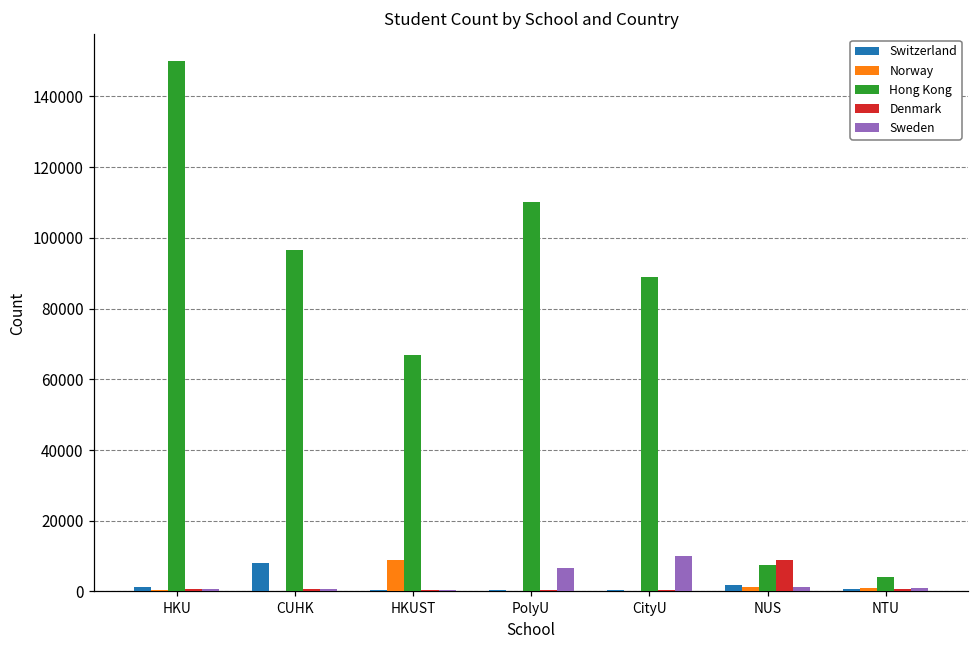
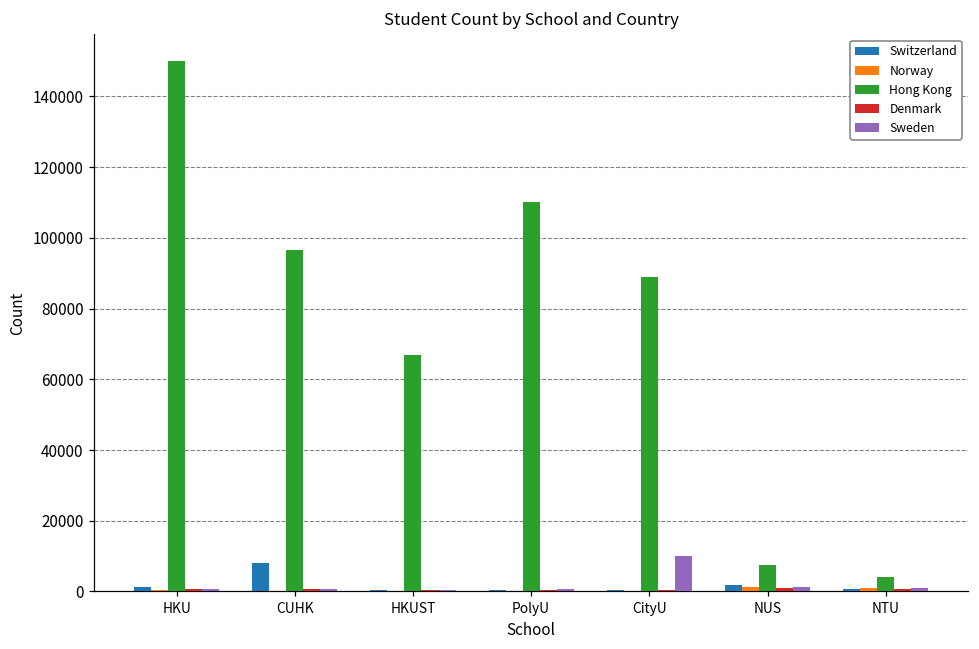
Norway, HKUST: 9000 -> 0
Sweden, PolyU: 7000 -> 1000
Denmark, NUS: 9000 -> 1000
